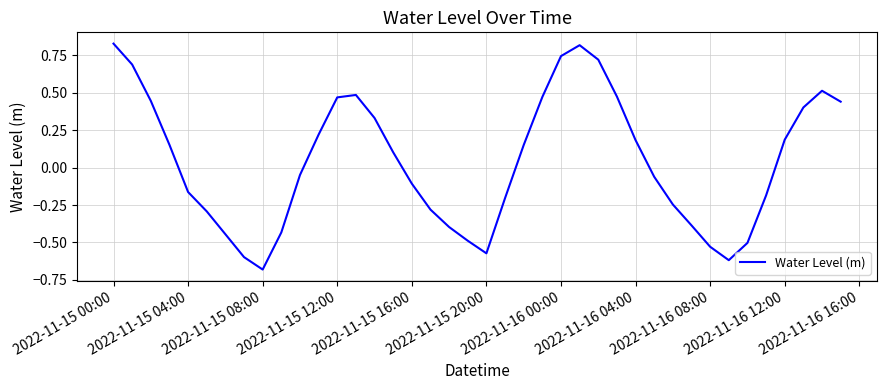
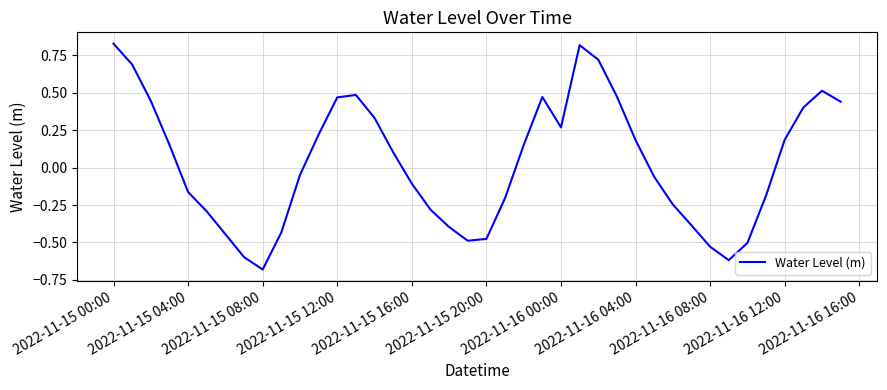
2022-11-15 20:00: -0.57 -> -0.48
2022-11-16 00:00: 0.74 -> 0.27
